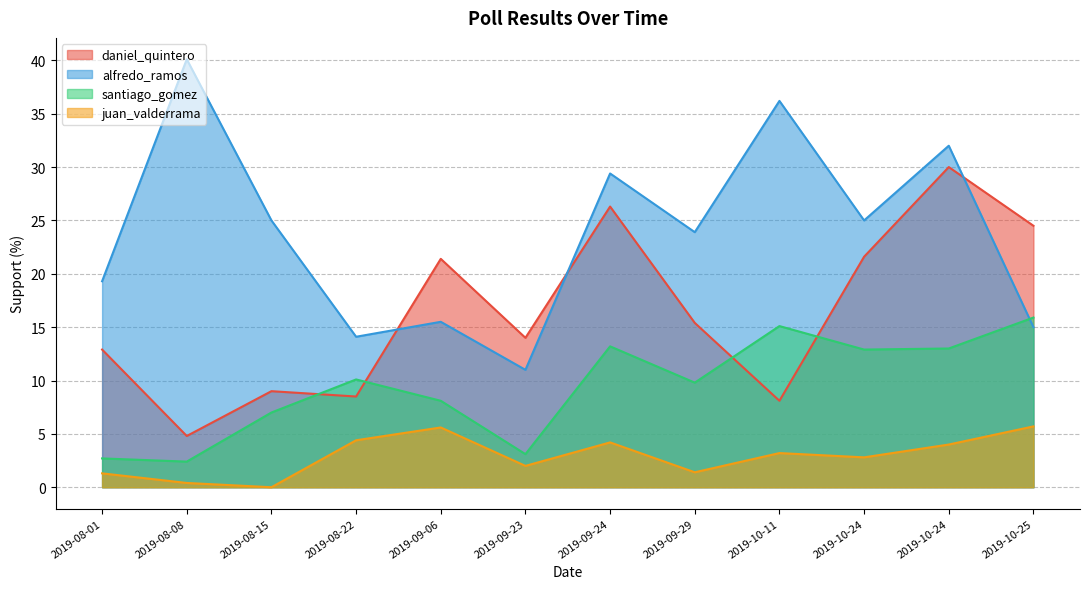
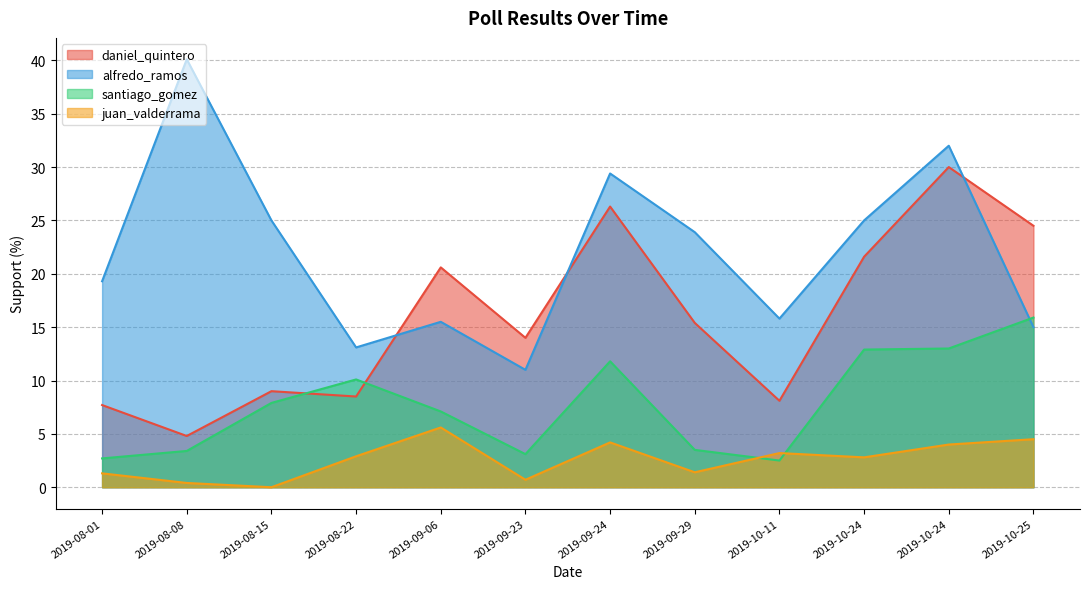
daniel_quintero, 2019-08-01: 12.9 -> 7.7
santiago_gomez, 2019-08-08: 2.4 -> 3.4
santiago_gomez, 2019-08-15: 7.0 -> 7.9
alfredo_ramos, 2019-08-22: 14.1 -> 13.1
juan_valderrama, 2019-08-22: 4.4 -> 2.9
daniel_quintero, 2019-09-06: 21.4 -> 20.6
santiago_gomez, 2019-09-06: 8.1 -> 7.1
juan_valderrama, 2019-09-23: 2.0 -> 0.7
santiago_gomez, 2019-09-24: 13.2 -> 11.8
santiago_gomez, 2019-09-29: 9.8 -> 3.5
alfredo_ramos, 2019-10-11: 36.2 -> 15.8
santiago_gomez, 2019-10-11: 15.1 -> 2.5
juan_valderrama, 2019-10-25: 5.7 -> 4.5
